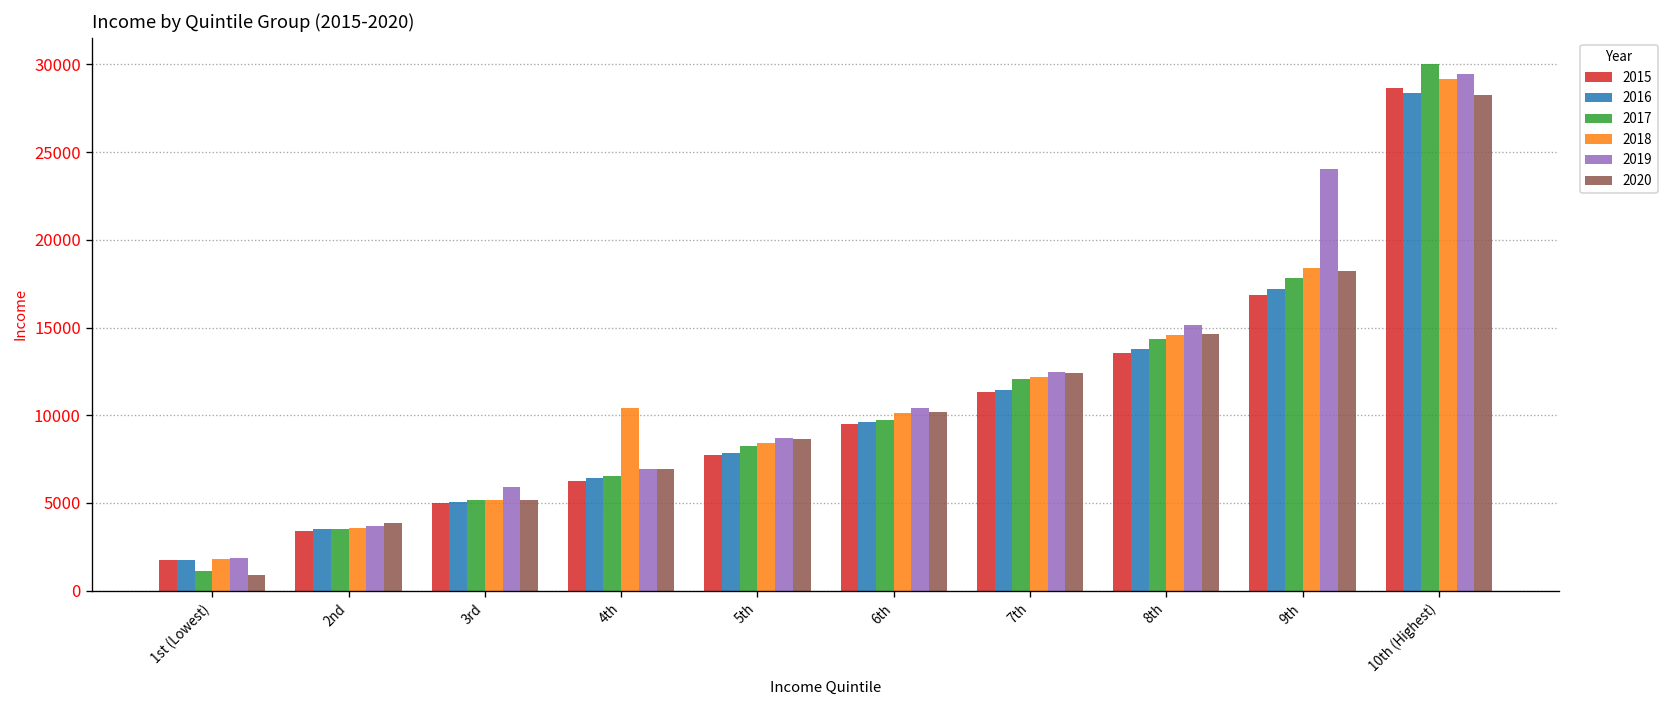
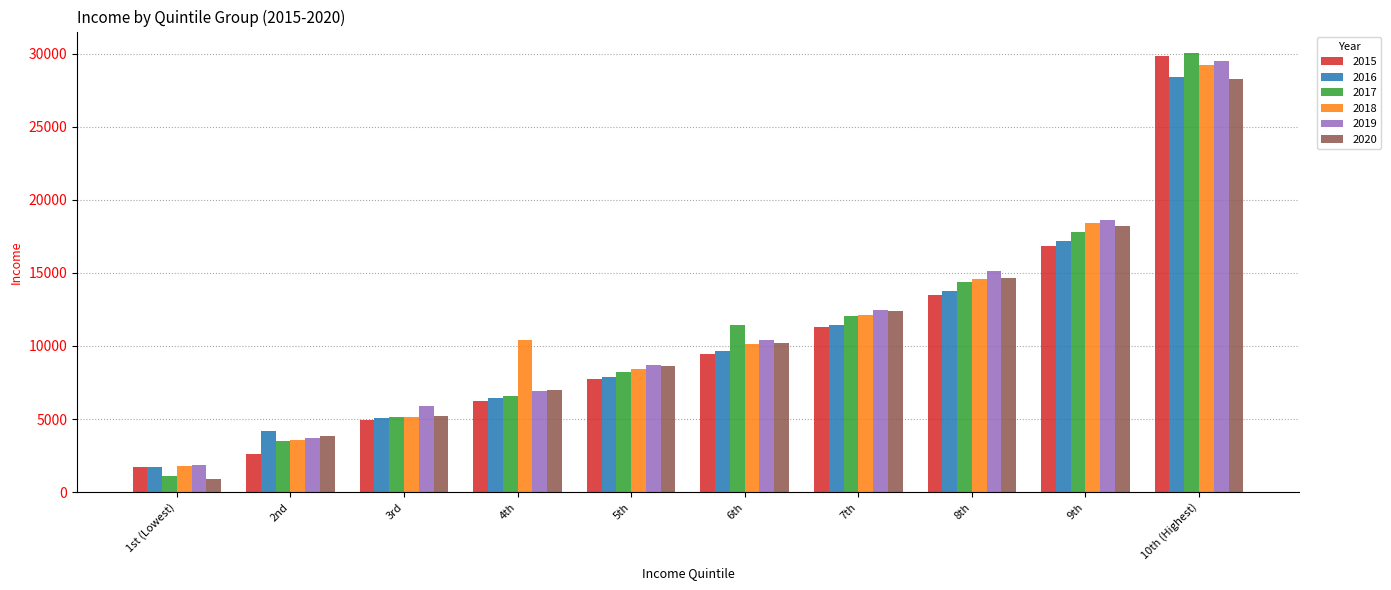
2015, 2nd: 3400 -> 2600
2016, 2nd: 3500 -> 4200
2017, 6th: 9700 -> 11400
2019, 9th: 24000 -> 18600
2015, 10th (Highest): 28700 -> 29900
